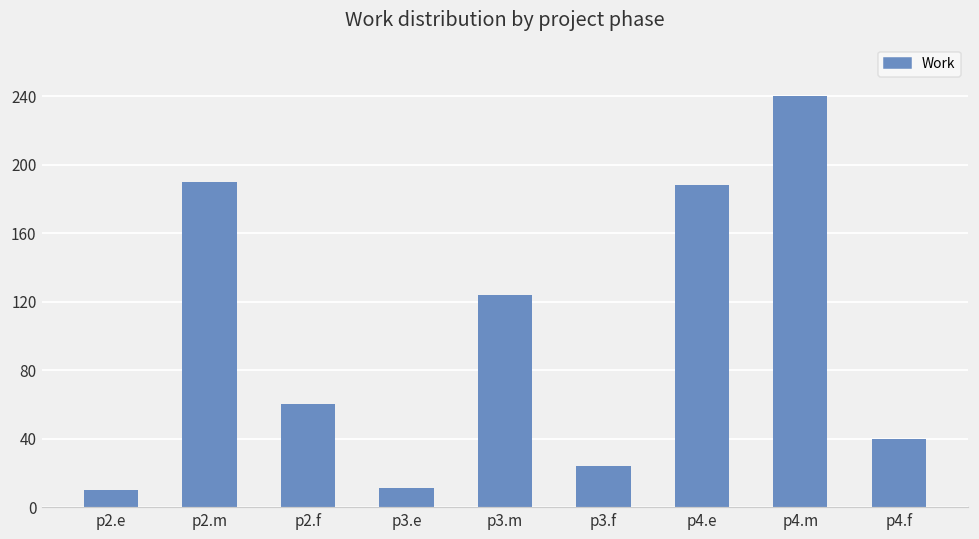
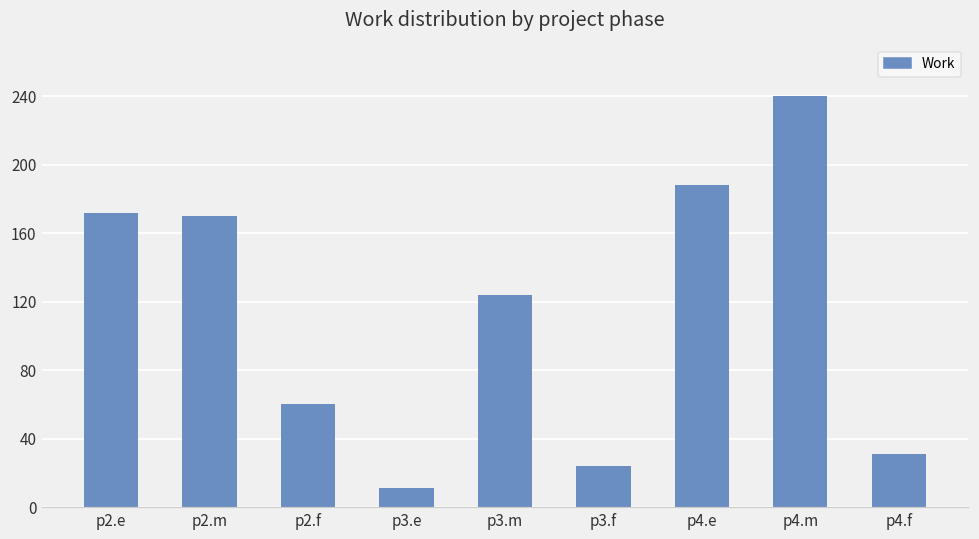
p2.e: 10 -> 172
p2.m: 190 -> 170
p4.f: 40 -> 31
